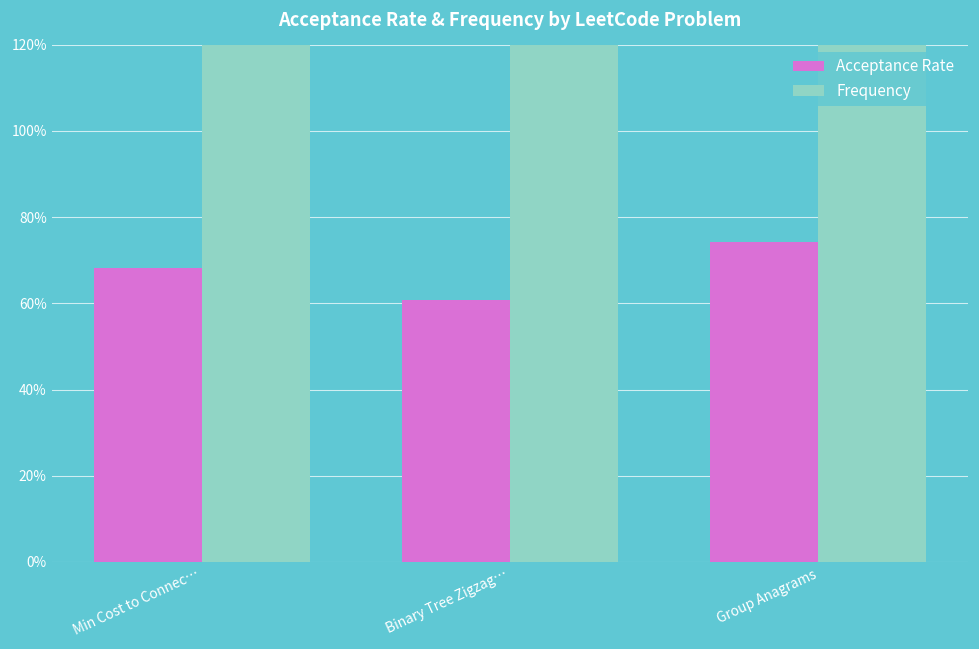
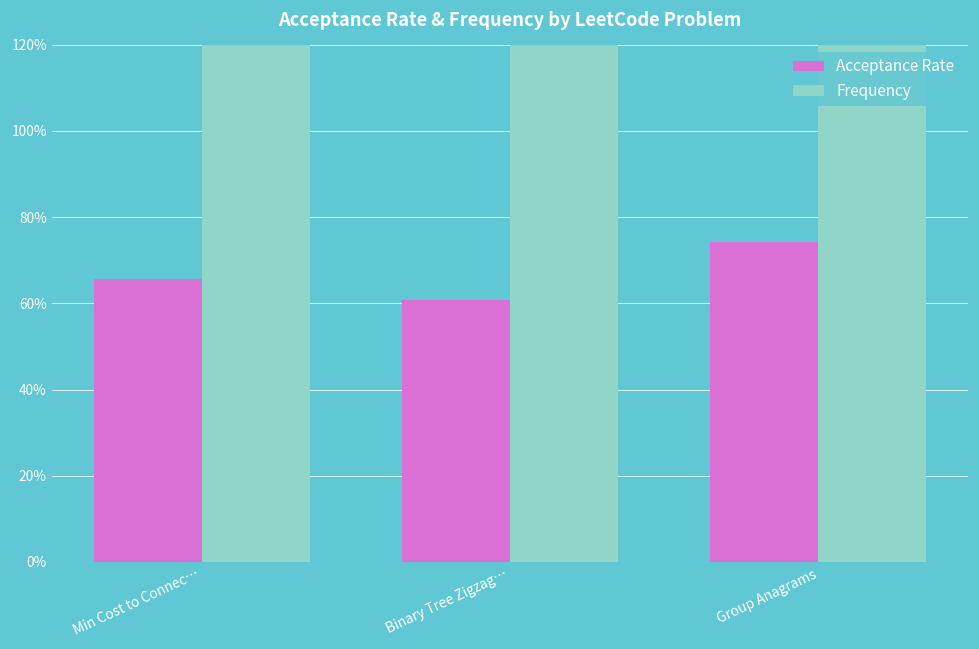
Acceptance Rate, Min Cost to Connec…: 68% -> 66%
